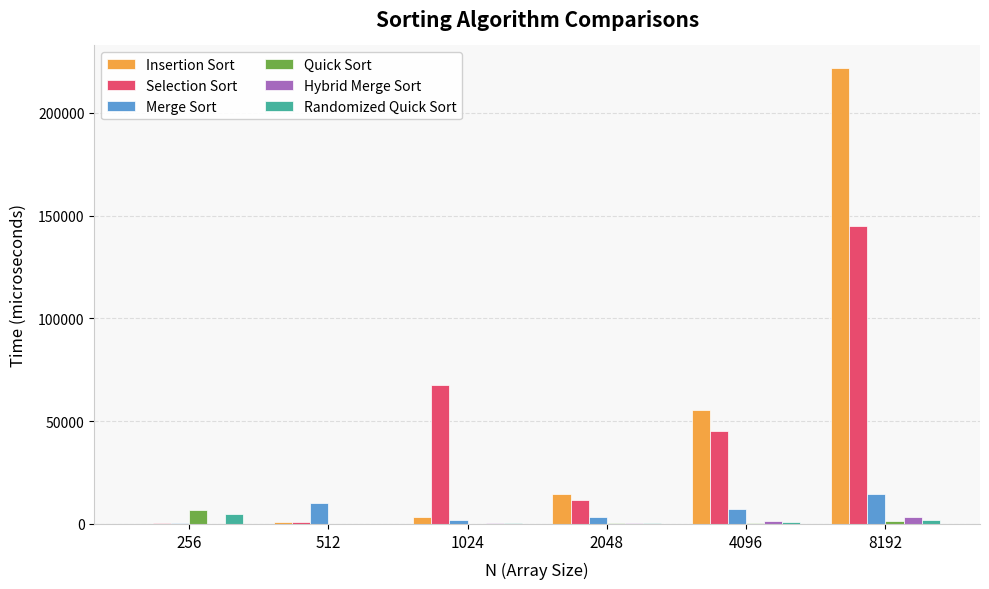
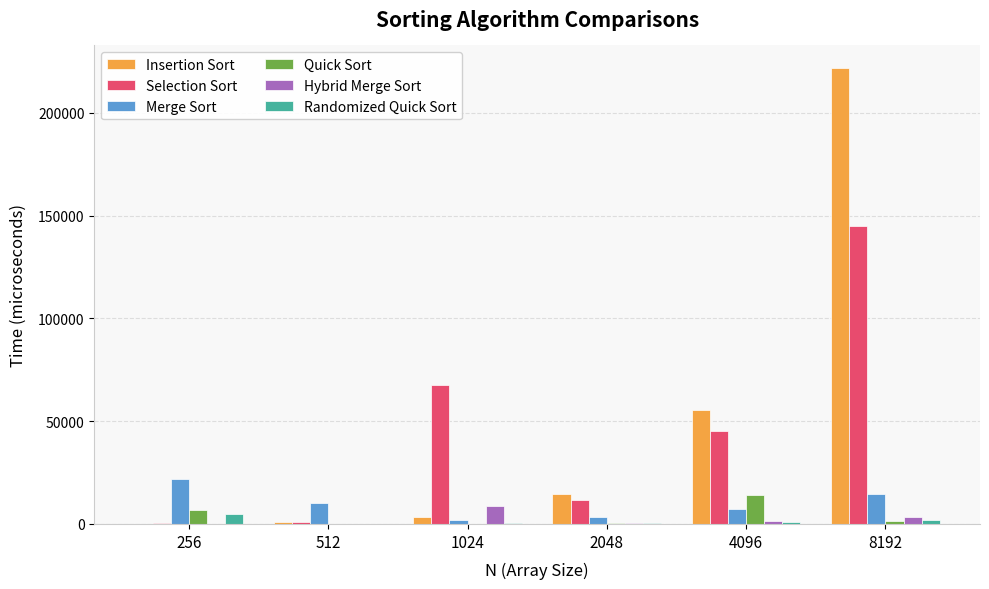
Merge Sort, 256: 0 -> 22000
Hybrid Merge Sort, 1024: 0 -> 9000
Quick Sort, 4096: 1000 -> 14000
